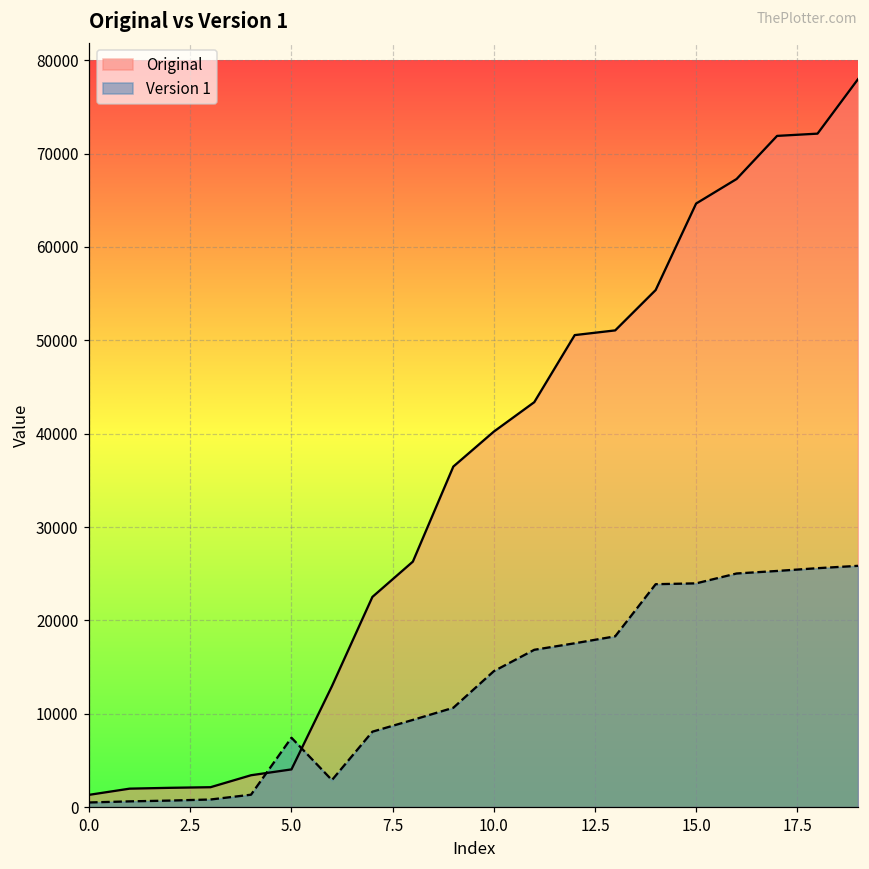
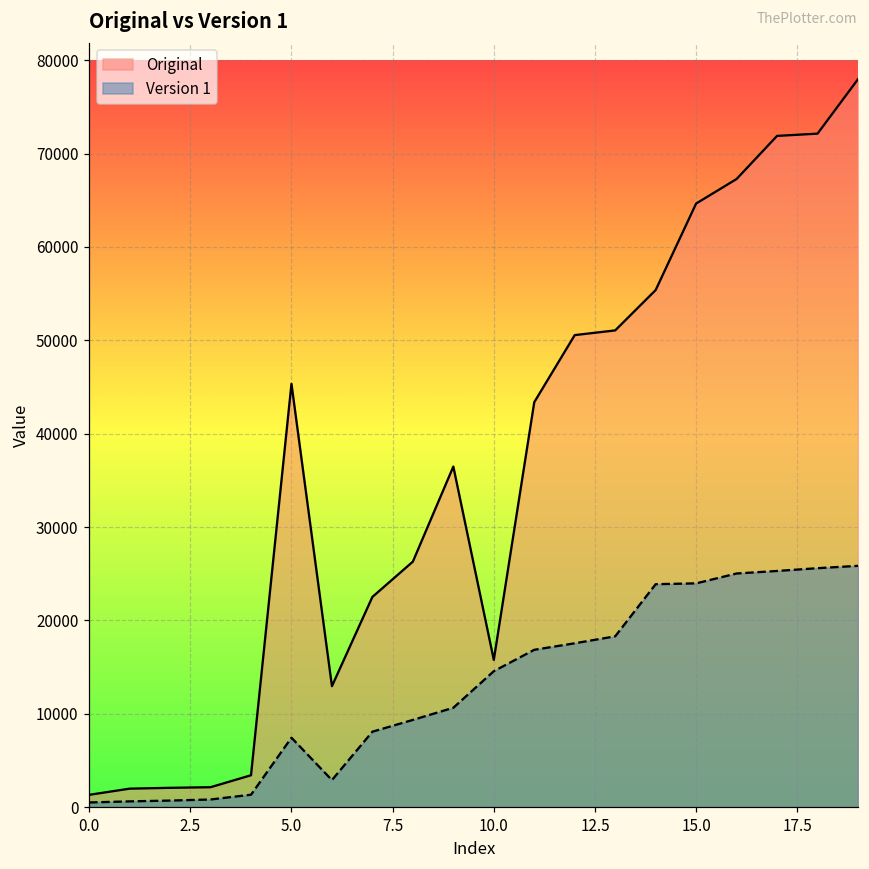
Original, 5.0: 4000 -> 45000
Original, 10.0: 40000 -> 16000
